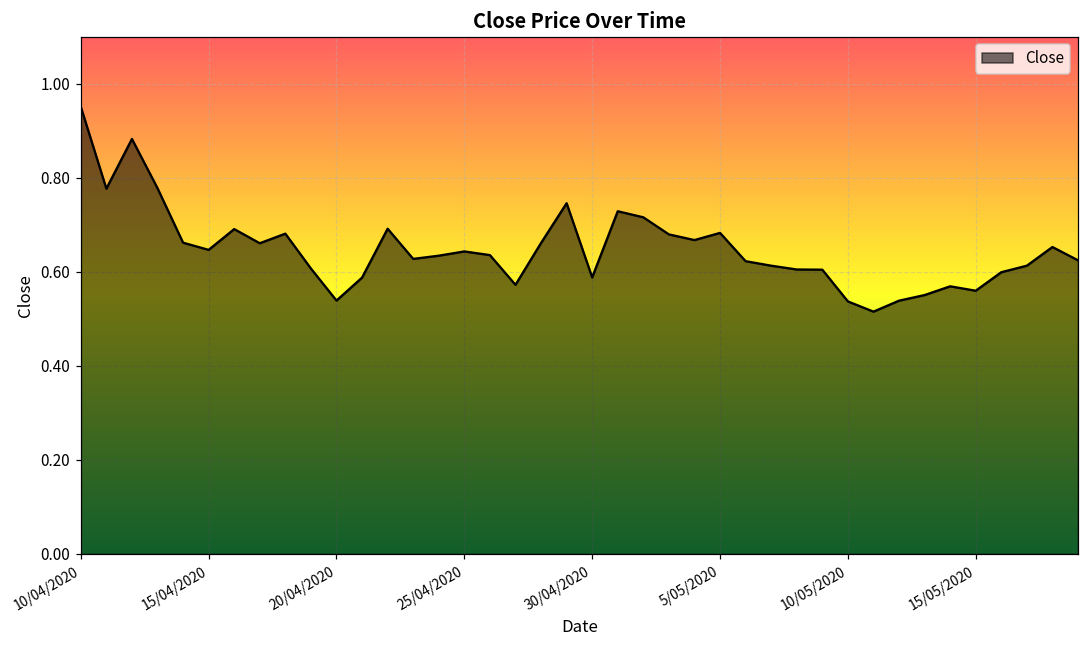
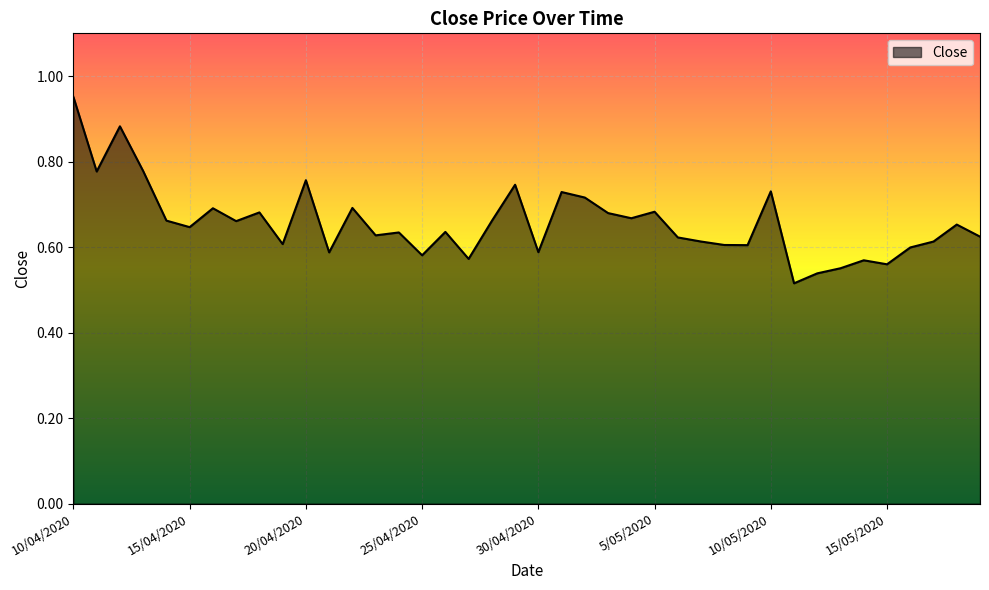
20/04/2020: 0.54 -> 0.76
25/04/2020: 0.64 -> 0.58
10/05/2020: 0.54 -> 0.73
